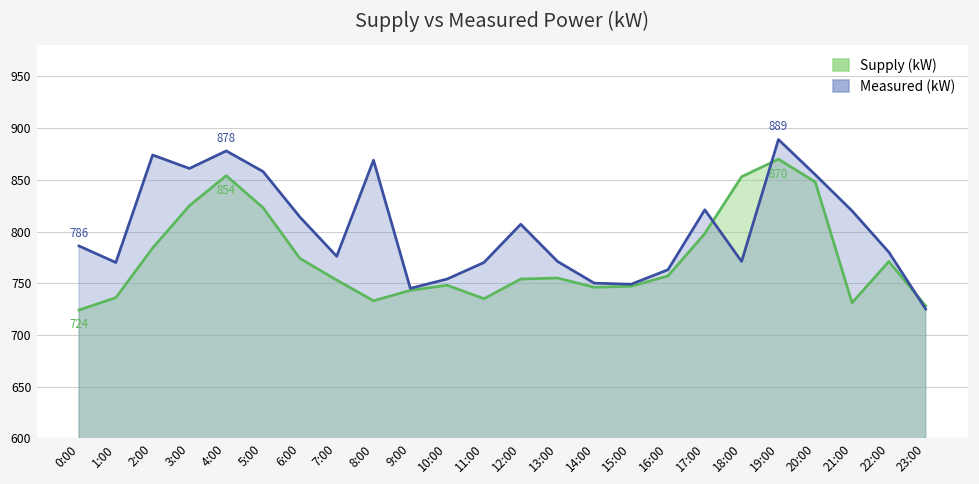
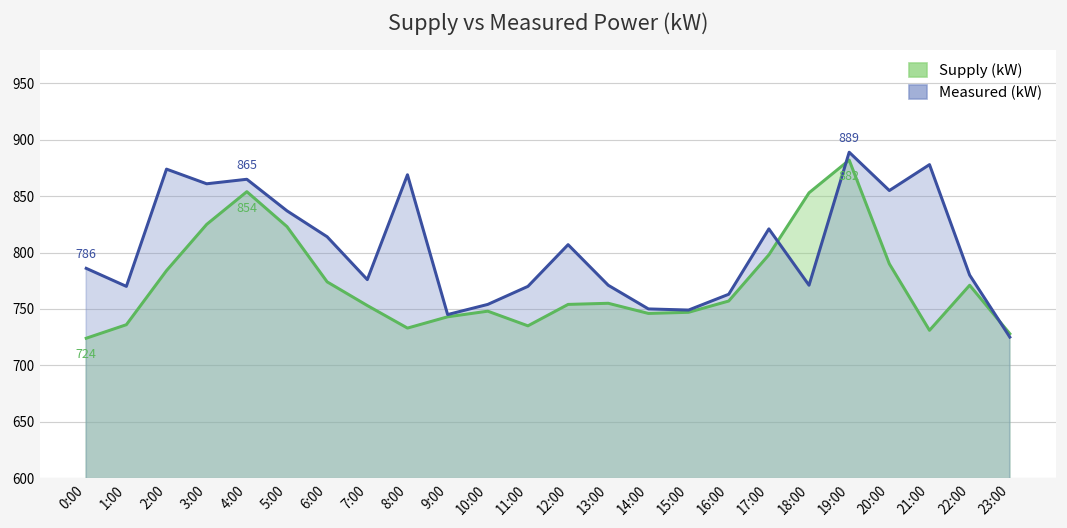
Measured (kW), 4:00: 878 -> 865
Measured (kW), 5:00: 860 -> 840
Supply (kW), 19:00: 870 -> 882
Supply (kW), 20:00: 850 -> 790
Measured (kW), 21:00: 820 -> 880
